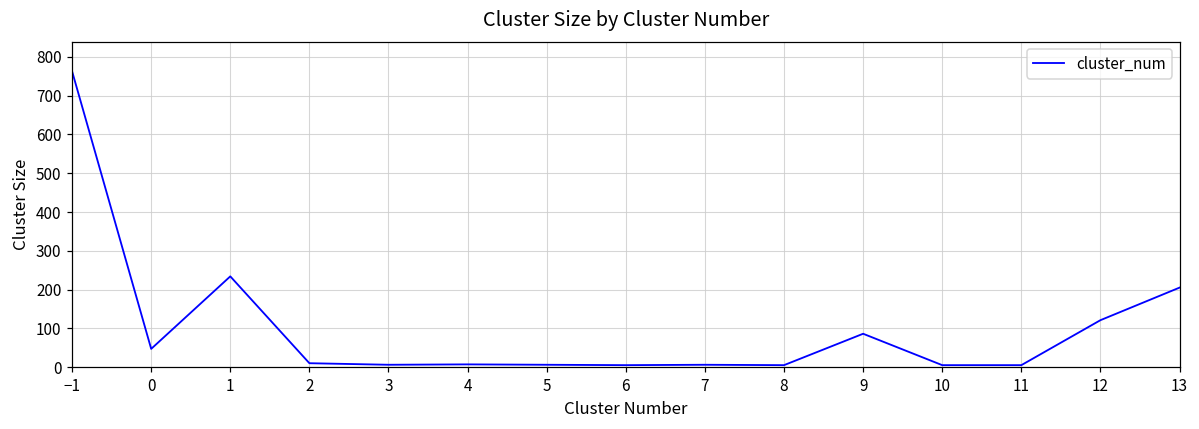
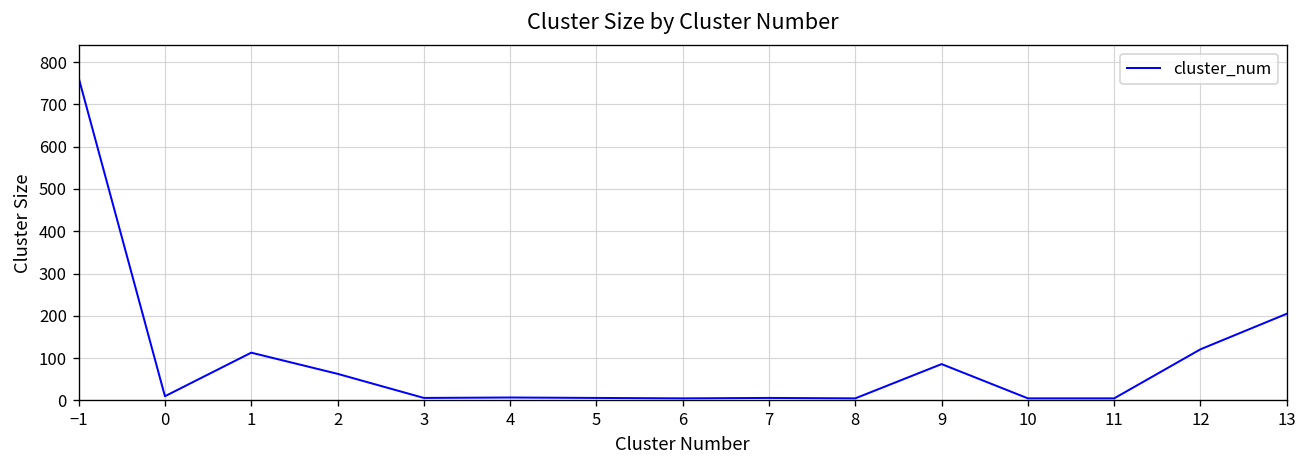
0: 50 -> 10
1: 230 -> 110
2: 10 -> 60
